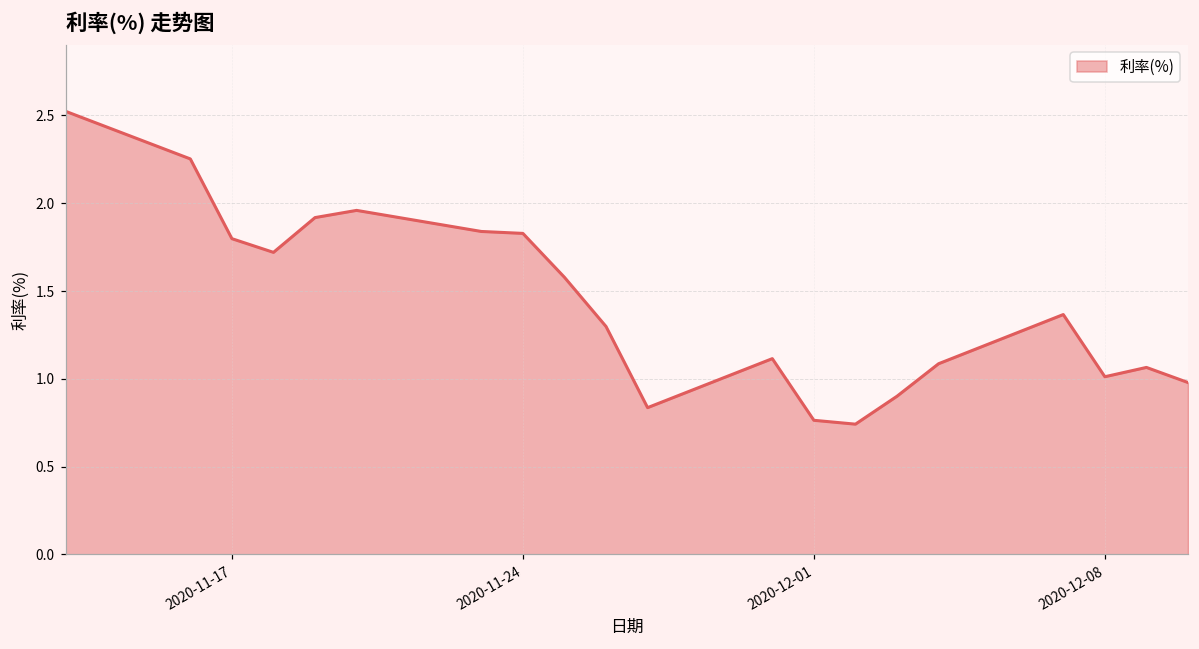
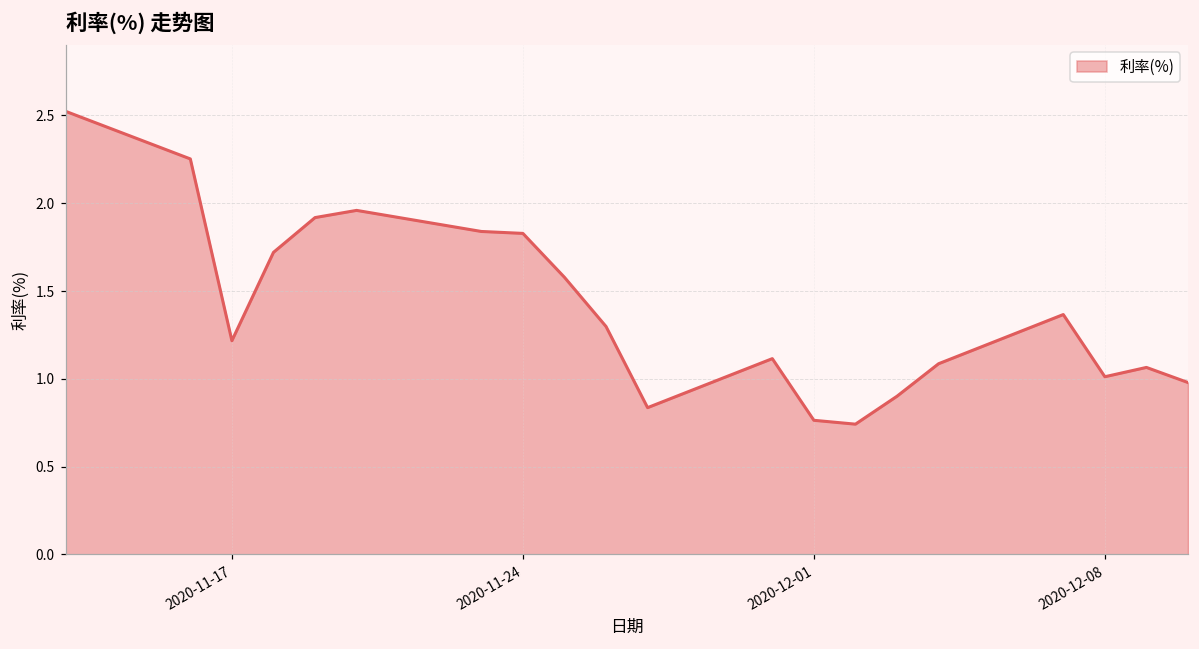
2020-11-17: 1.80 -> 1.22
